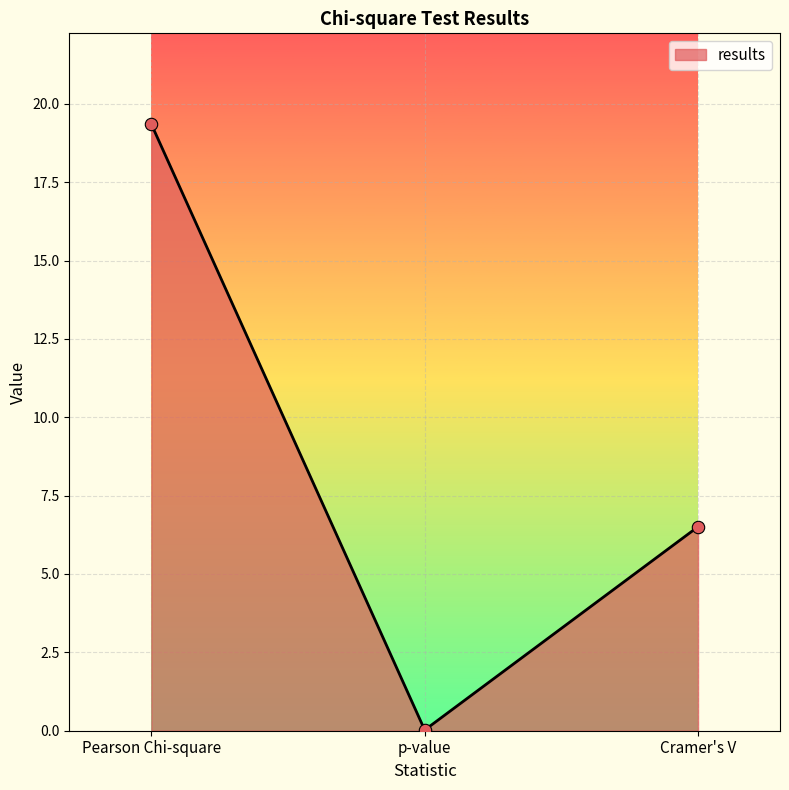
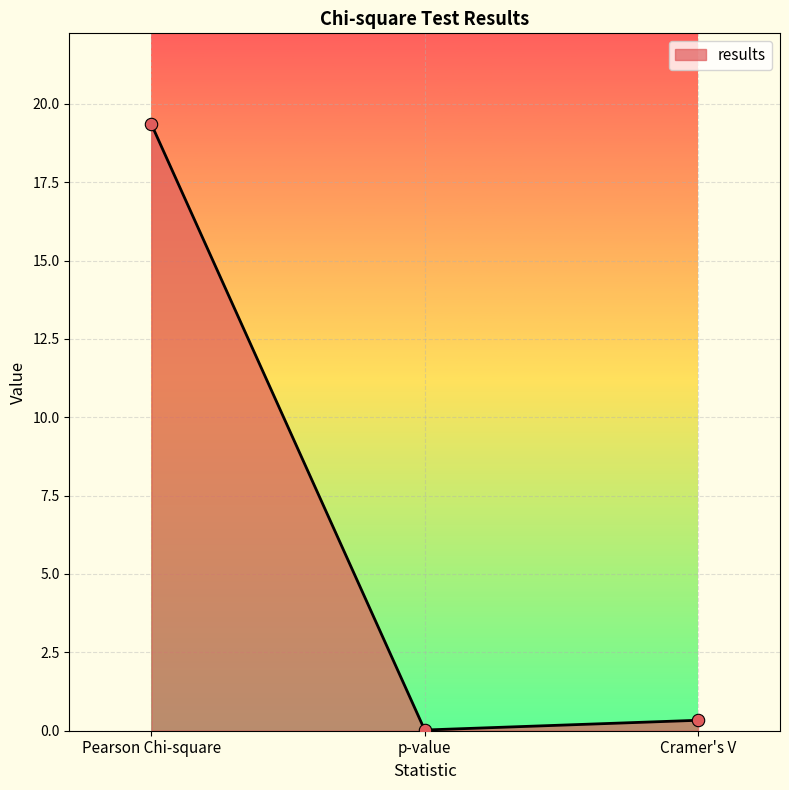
Cramer's V: 6.5 -> 0.3
